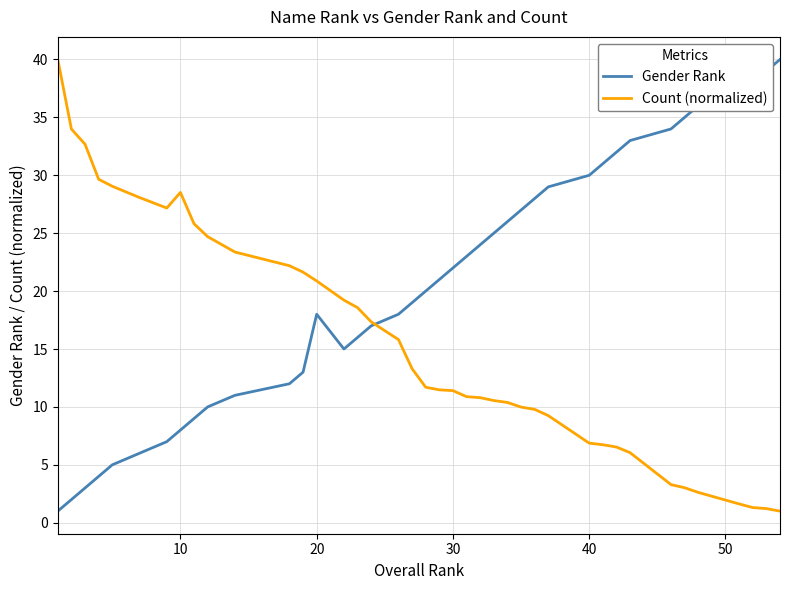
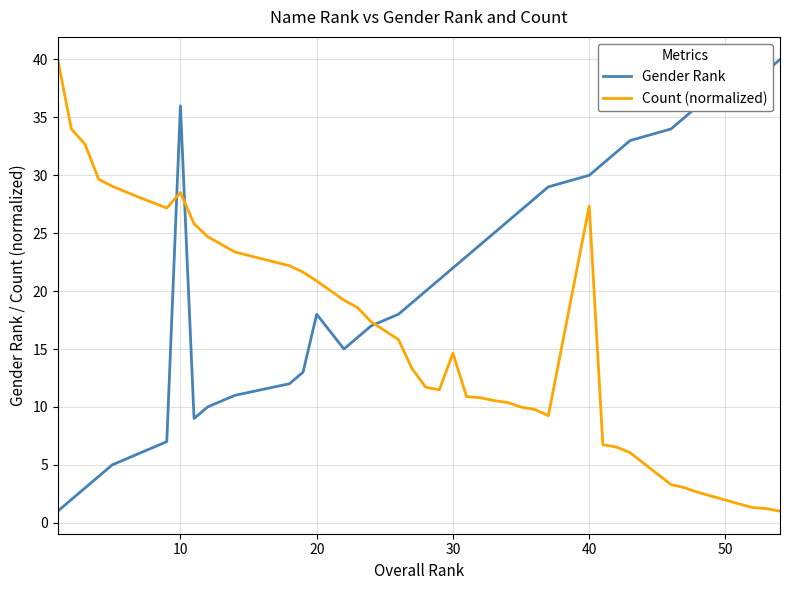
Gender Rank, 10: 8 -> 36
Count (normalized), 30: 11.4 -> 14.6
Count (normalized), 40: 6.9 -> 27.3
